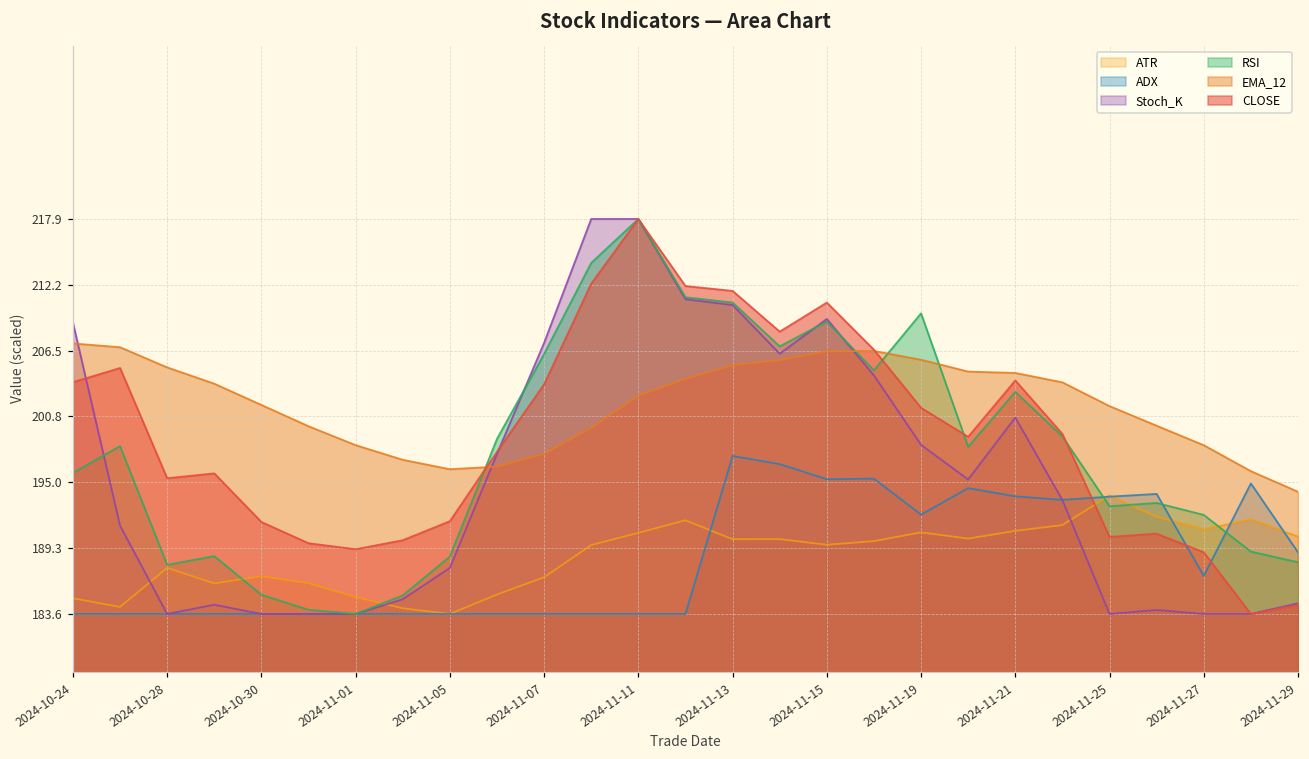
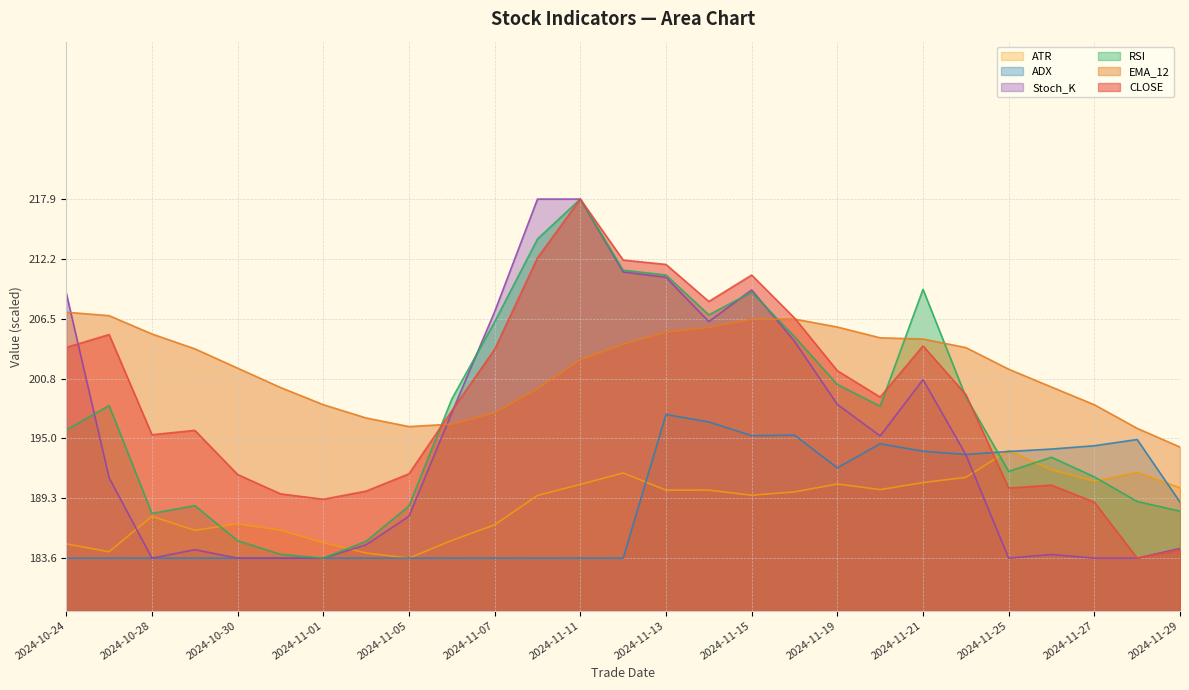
RSI, 2024-11-19: 209.7 -> 200.2
RSI, 2024-11-21: 202.9 -> 209.3
RSI, 2024-11-25: 193.0 -> 191.9
ADX, 2024-11-27: 186.9 -> 194.4
RSI, 2024-11-27: 192.2 -> 191.4
